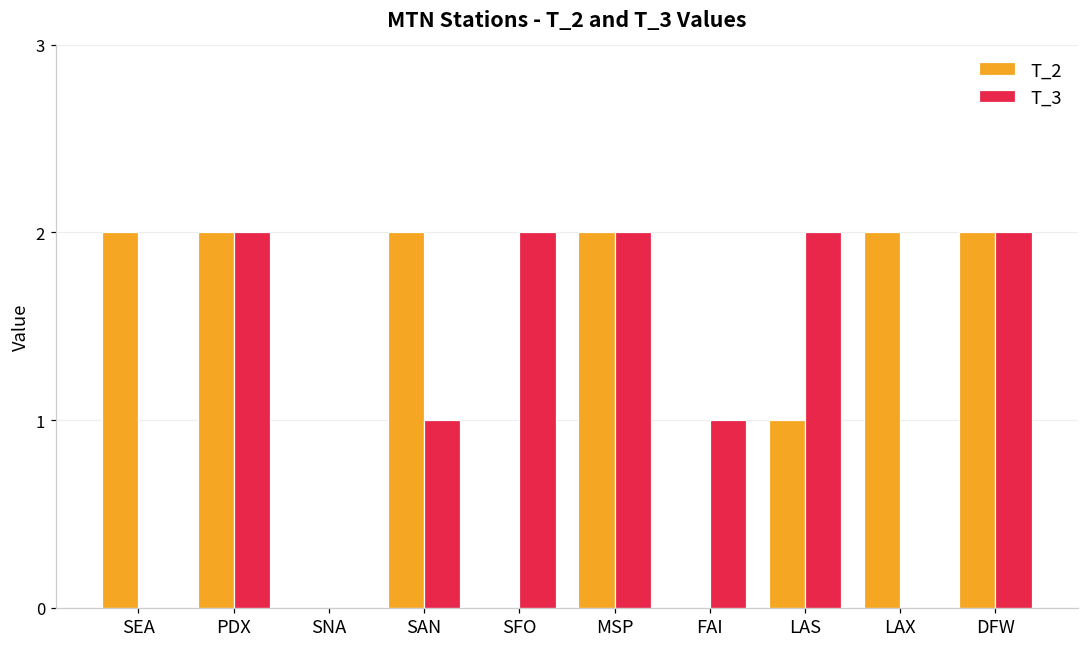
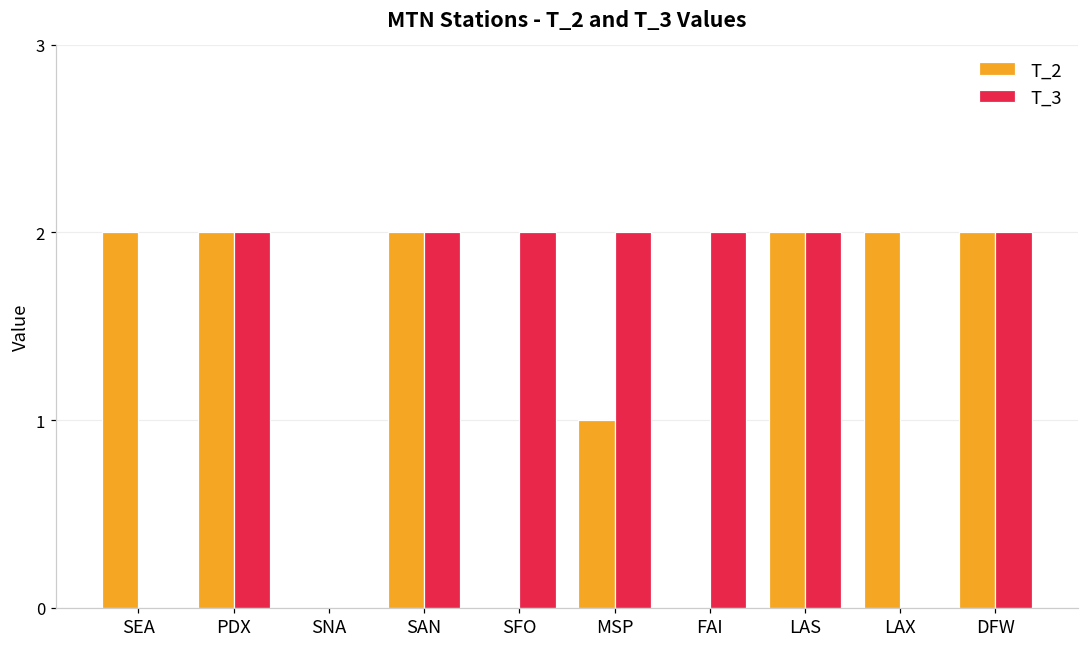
T_3, SAN: 1 -> 2
T_2, MSP: 2 -> 1
T_3, FAI: 1 -> 2
T_2, LAS: 1 -> 2
